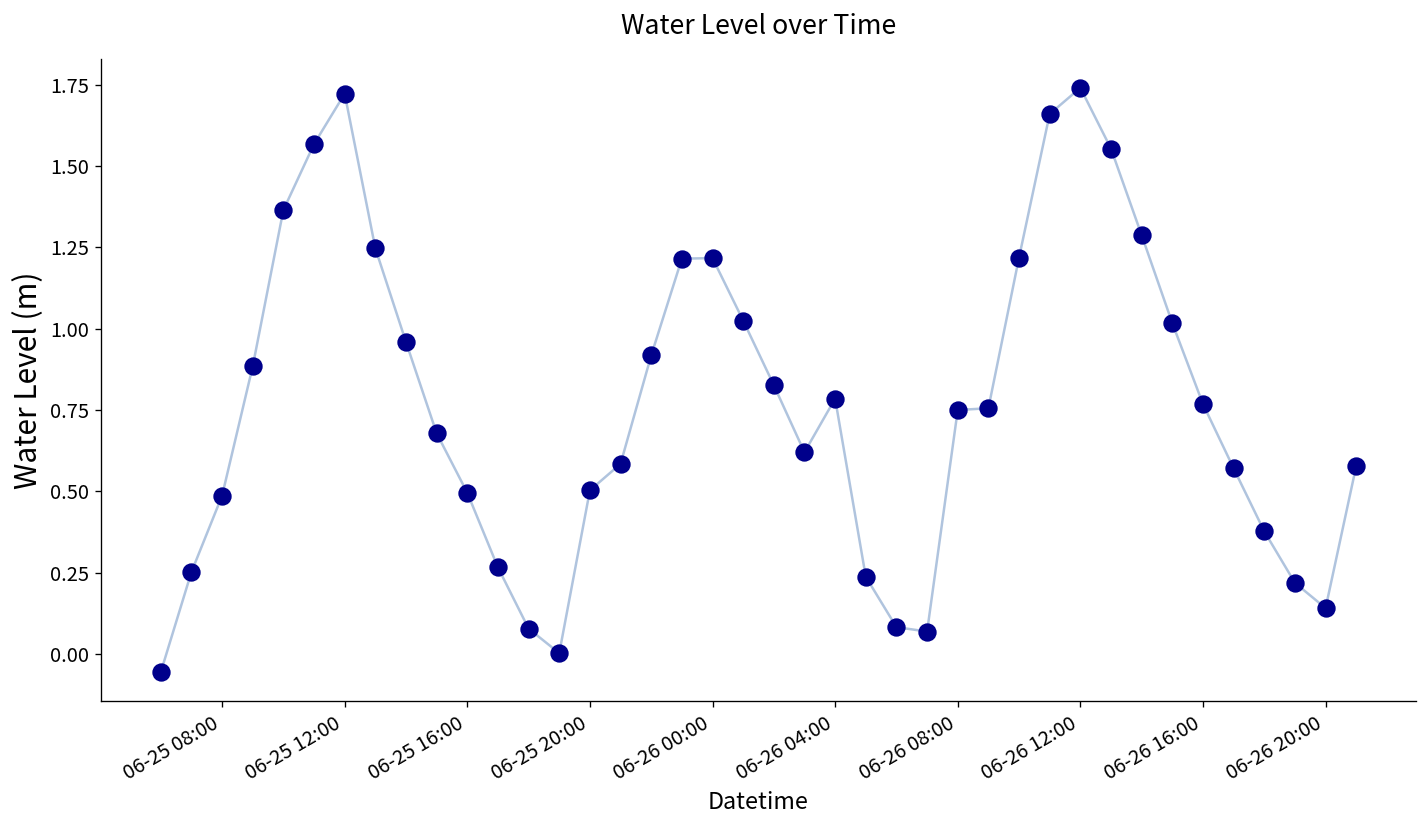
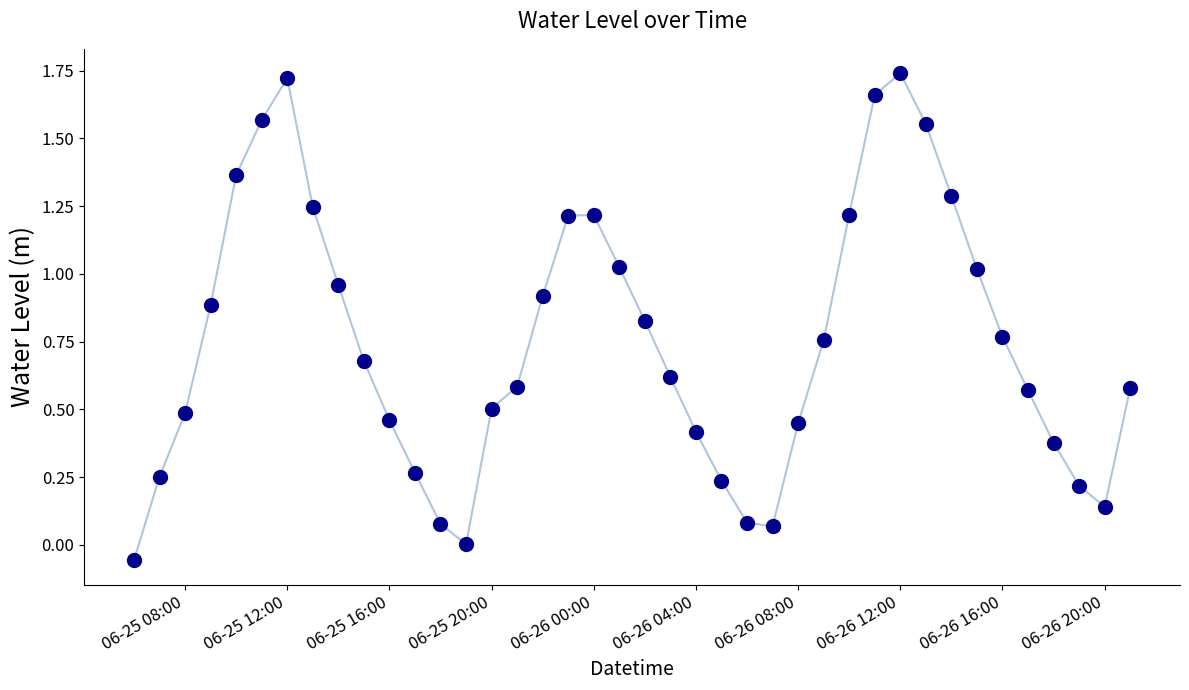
06-25 16:00: 0.50 -> 0.46
06-26 04:00: 0.78 -> 0.42
06-26 08:00: 0.75 -> 0.45
